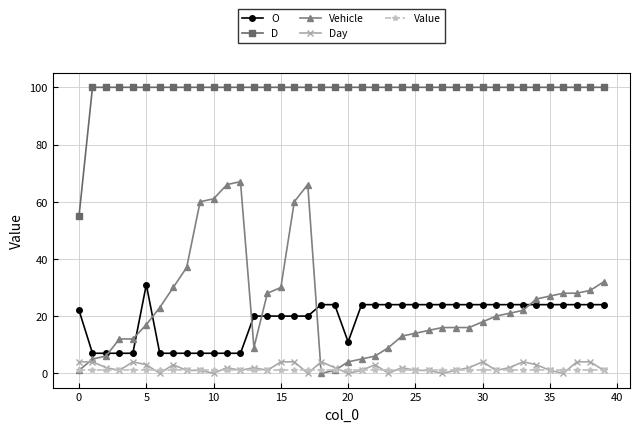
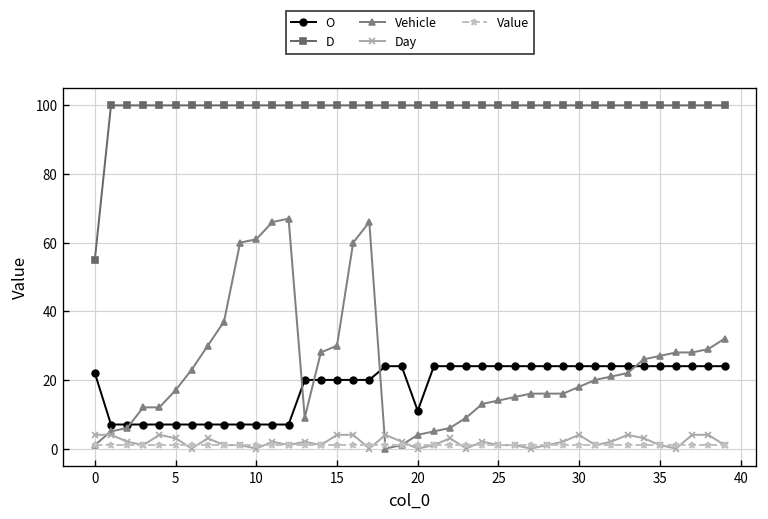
O, 5: 31 -> 7
